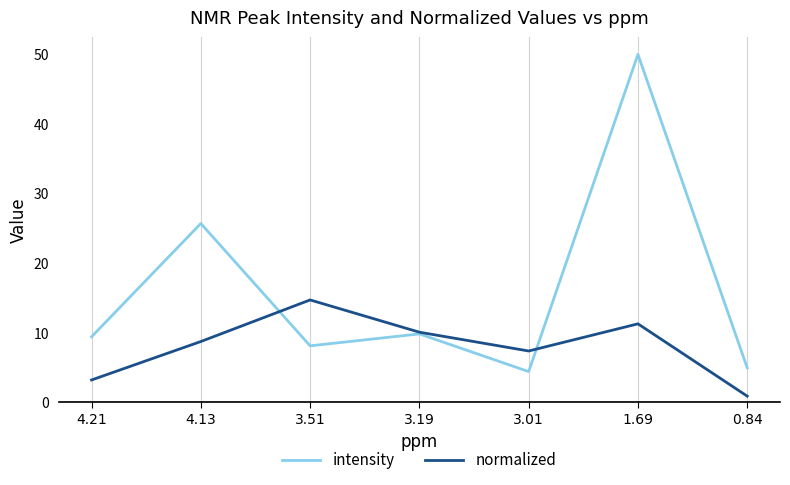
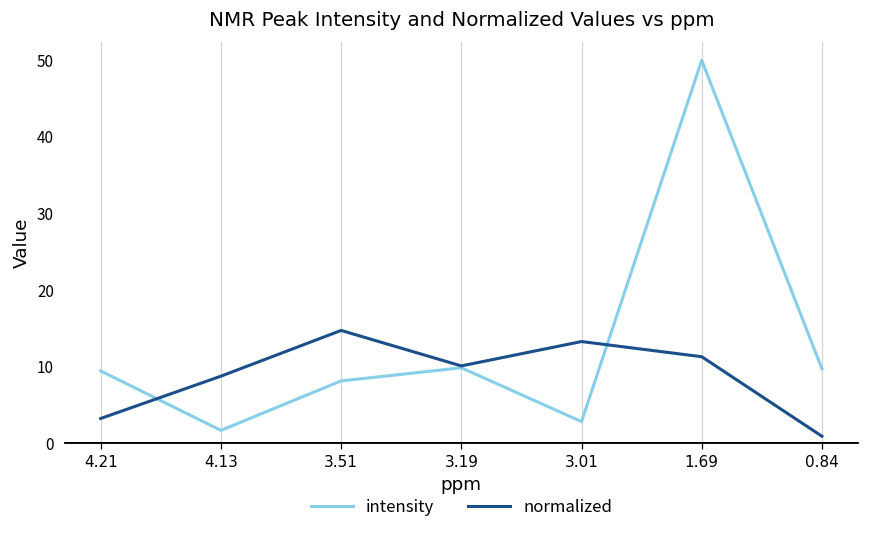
intensity, 4.13: 26 -> 2
intensity, 3.01: 4 -> 3
normalized, 3.01: 7 -> 13
intensity, 0.84: 5 -> 10
